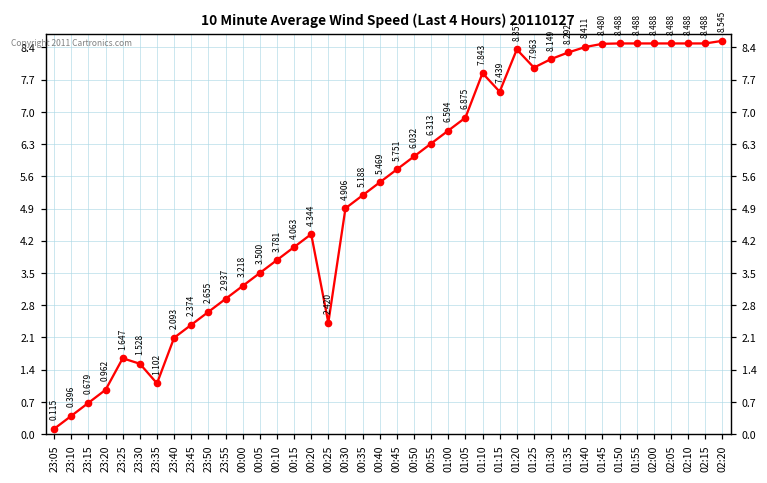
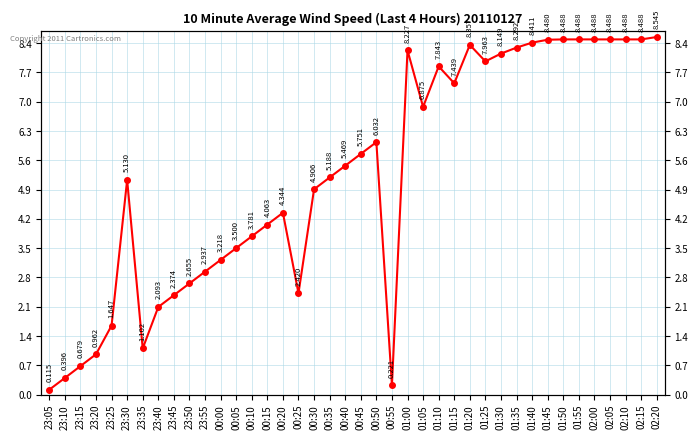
23:30: 1.528 -> 5.130
00:55: 6.313 -> 0.221
01:00: 6.594 -> 8.227
